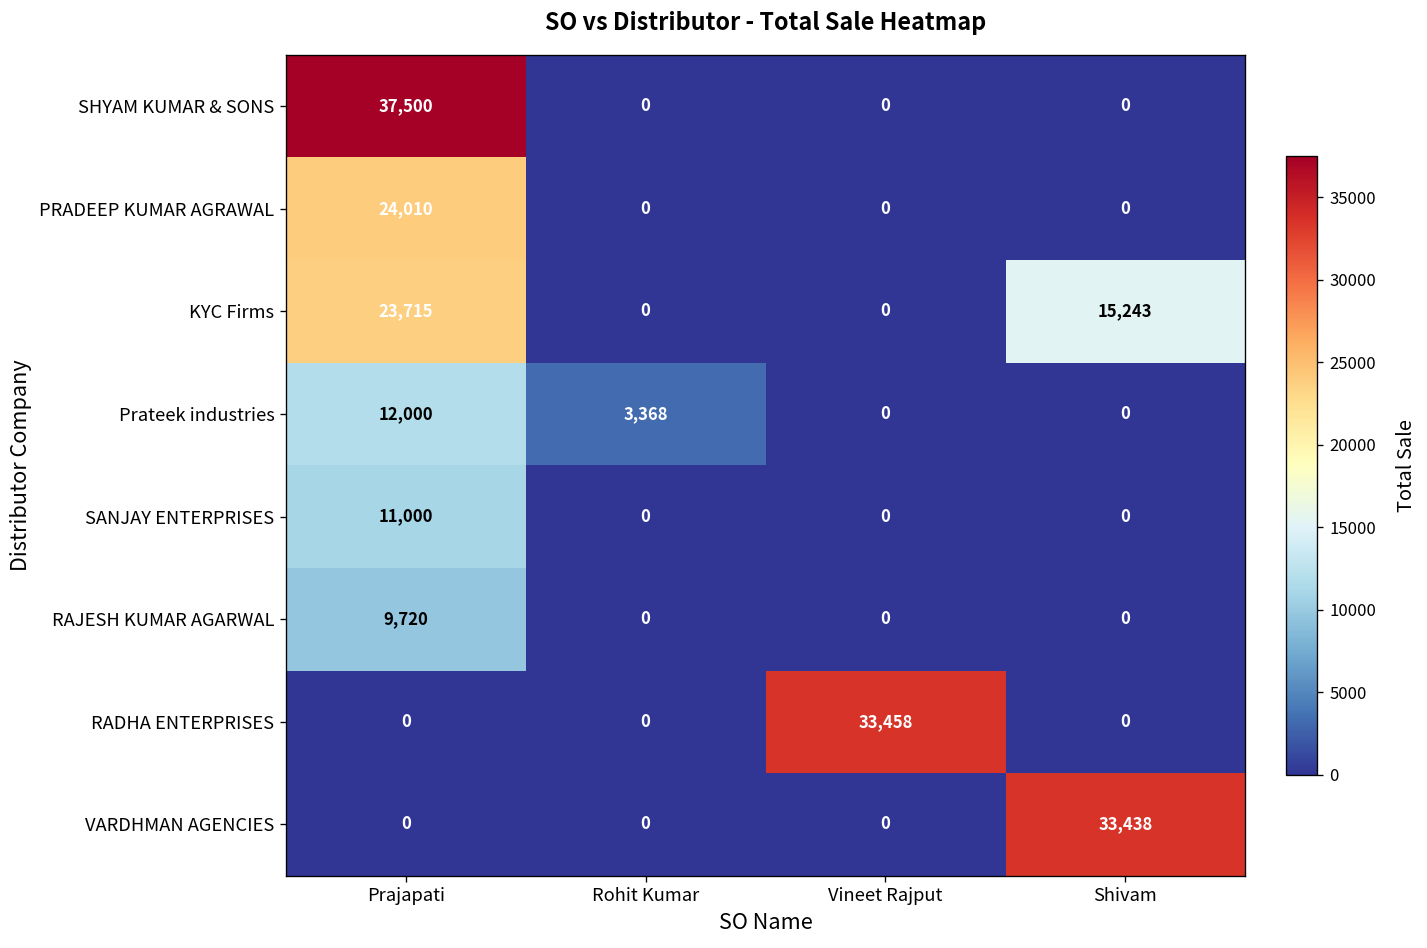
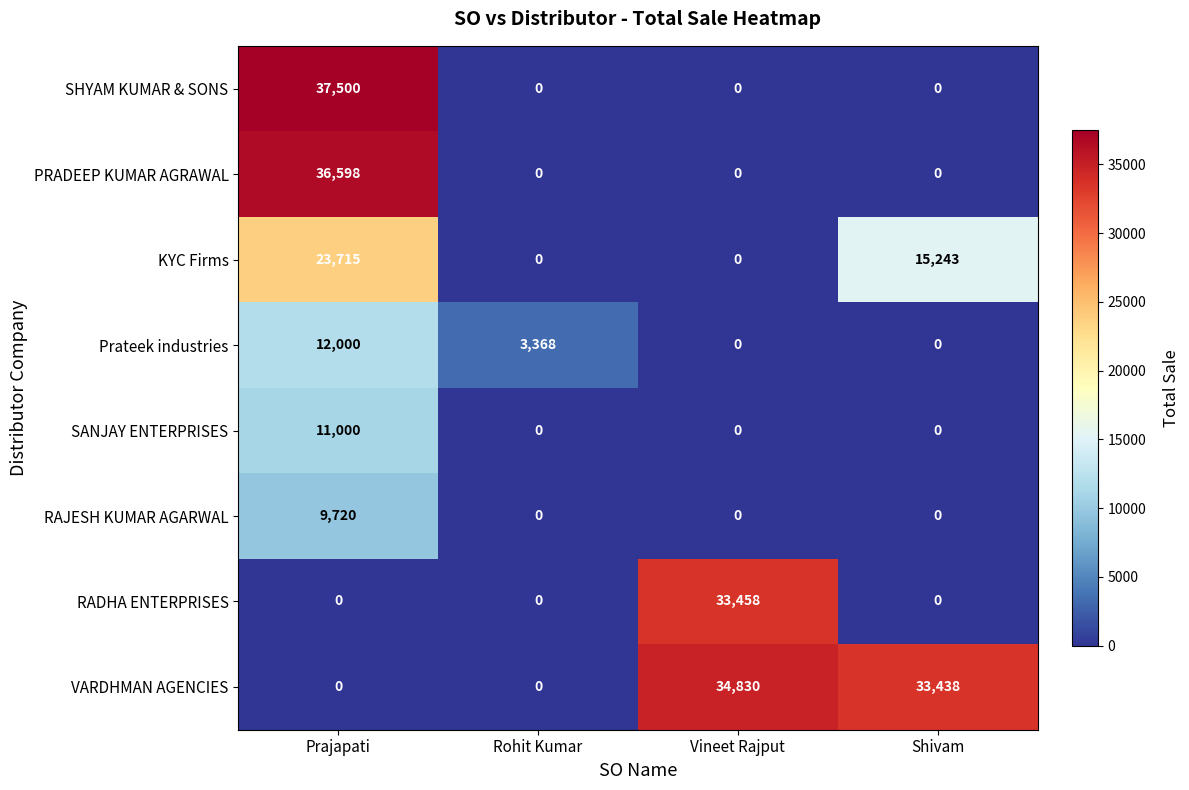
PRADEEP KUMAR AGRAWAL, Prajapati: 24,010 -> 36,598
VARDHMAN AGENCIES, Vineet Rajput: 0 -> 34,830
